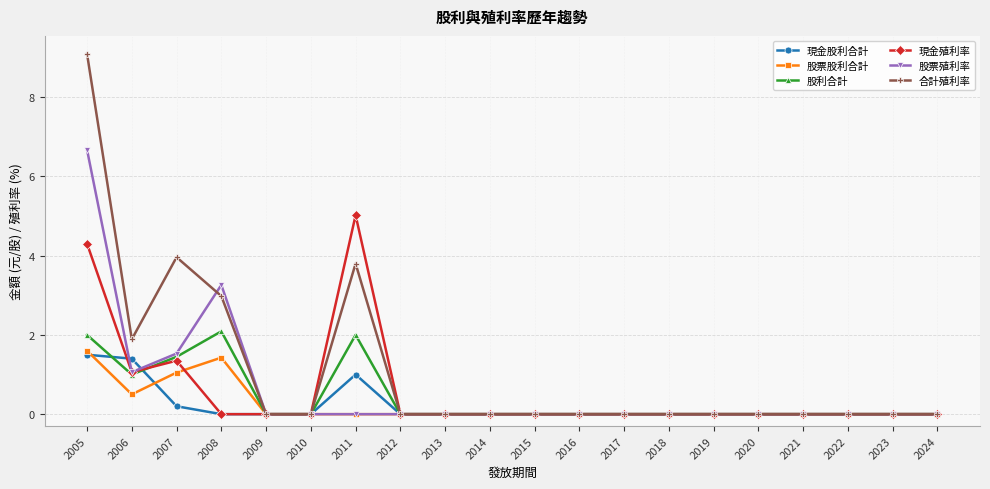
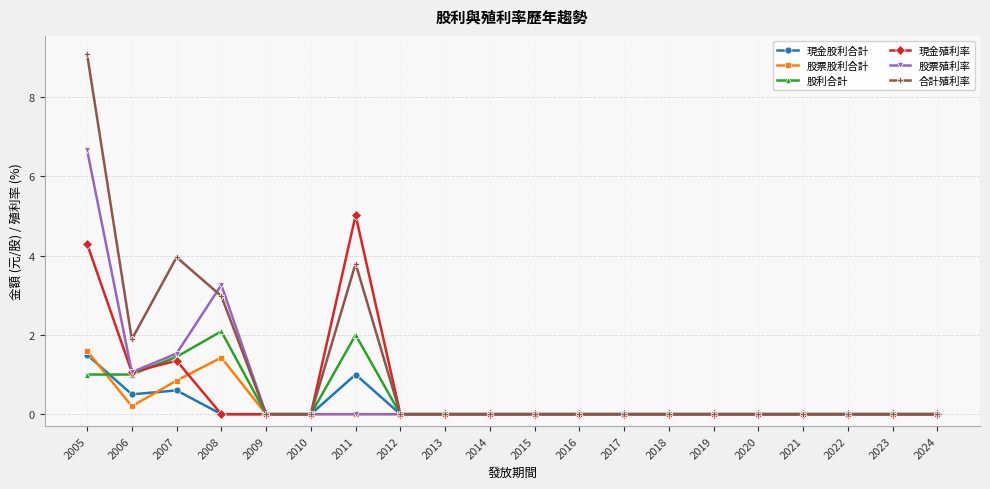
股利合計, 2005: 2 -> 1
現金股利合計, 2006: 1.4 -> 0.5
股票股利合計, 2006: 0.5 -> 0.2
現金股利合計, 2007: 0.2 -> 0.6
股票股利合計, 2007: 1.1 -> 0.8
